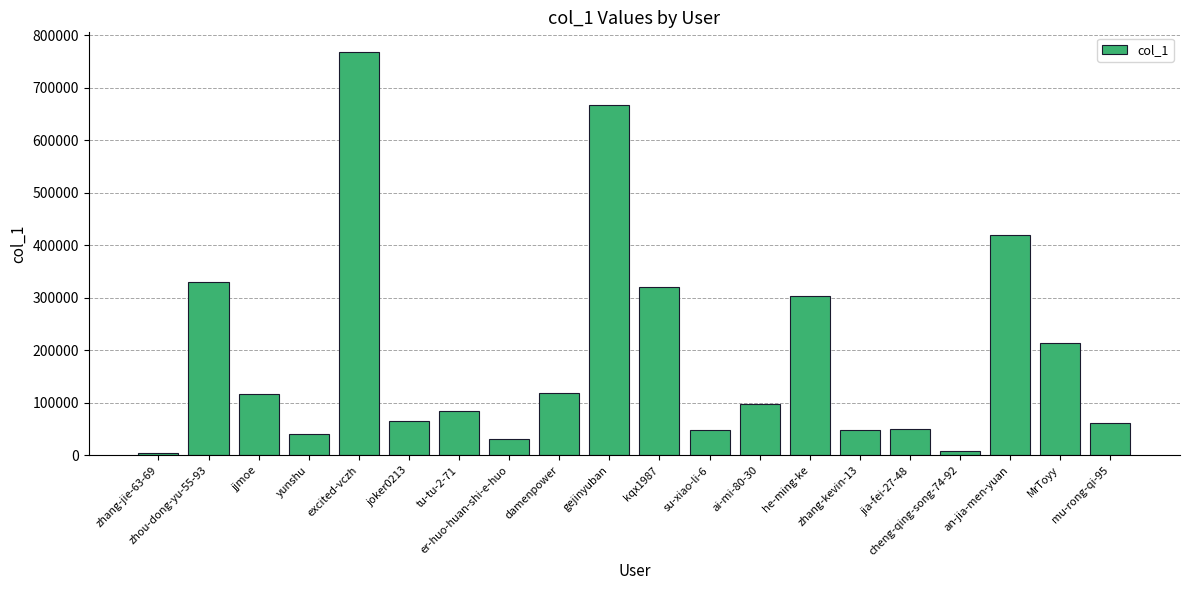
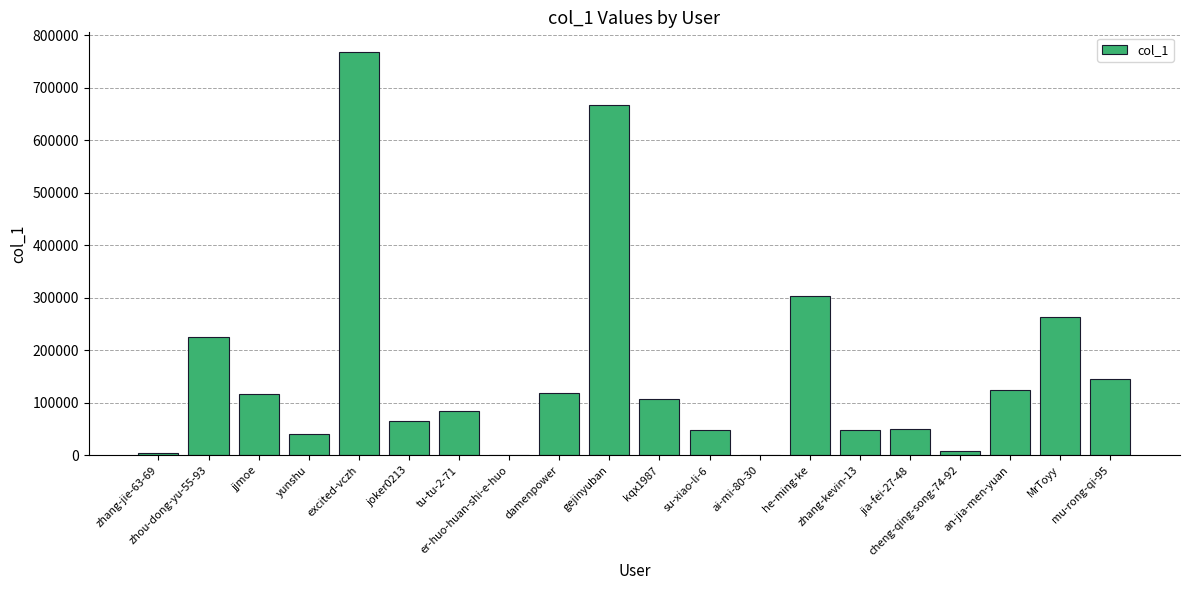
zhou-dong-yu-55-93: 330000 -> 230000
er-huo-huan-shi-e-huo: 30000 -> 0
kqx1987: 320000 -> 110000
ai-mi-80-30: 100000 -> 0
an-jia-men-yuan: 420000 -> 120000
MrToyy: 210000 -> 260000
mu-rong-qi-95: 60000 -> 150000
